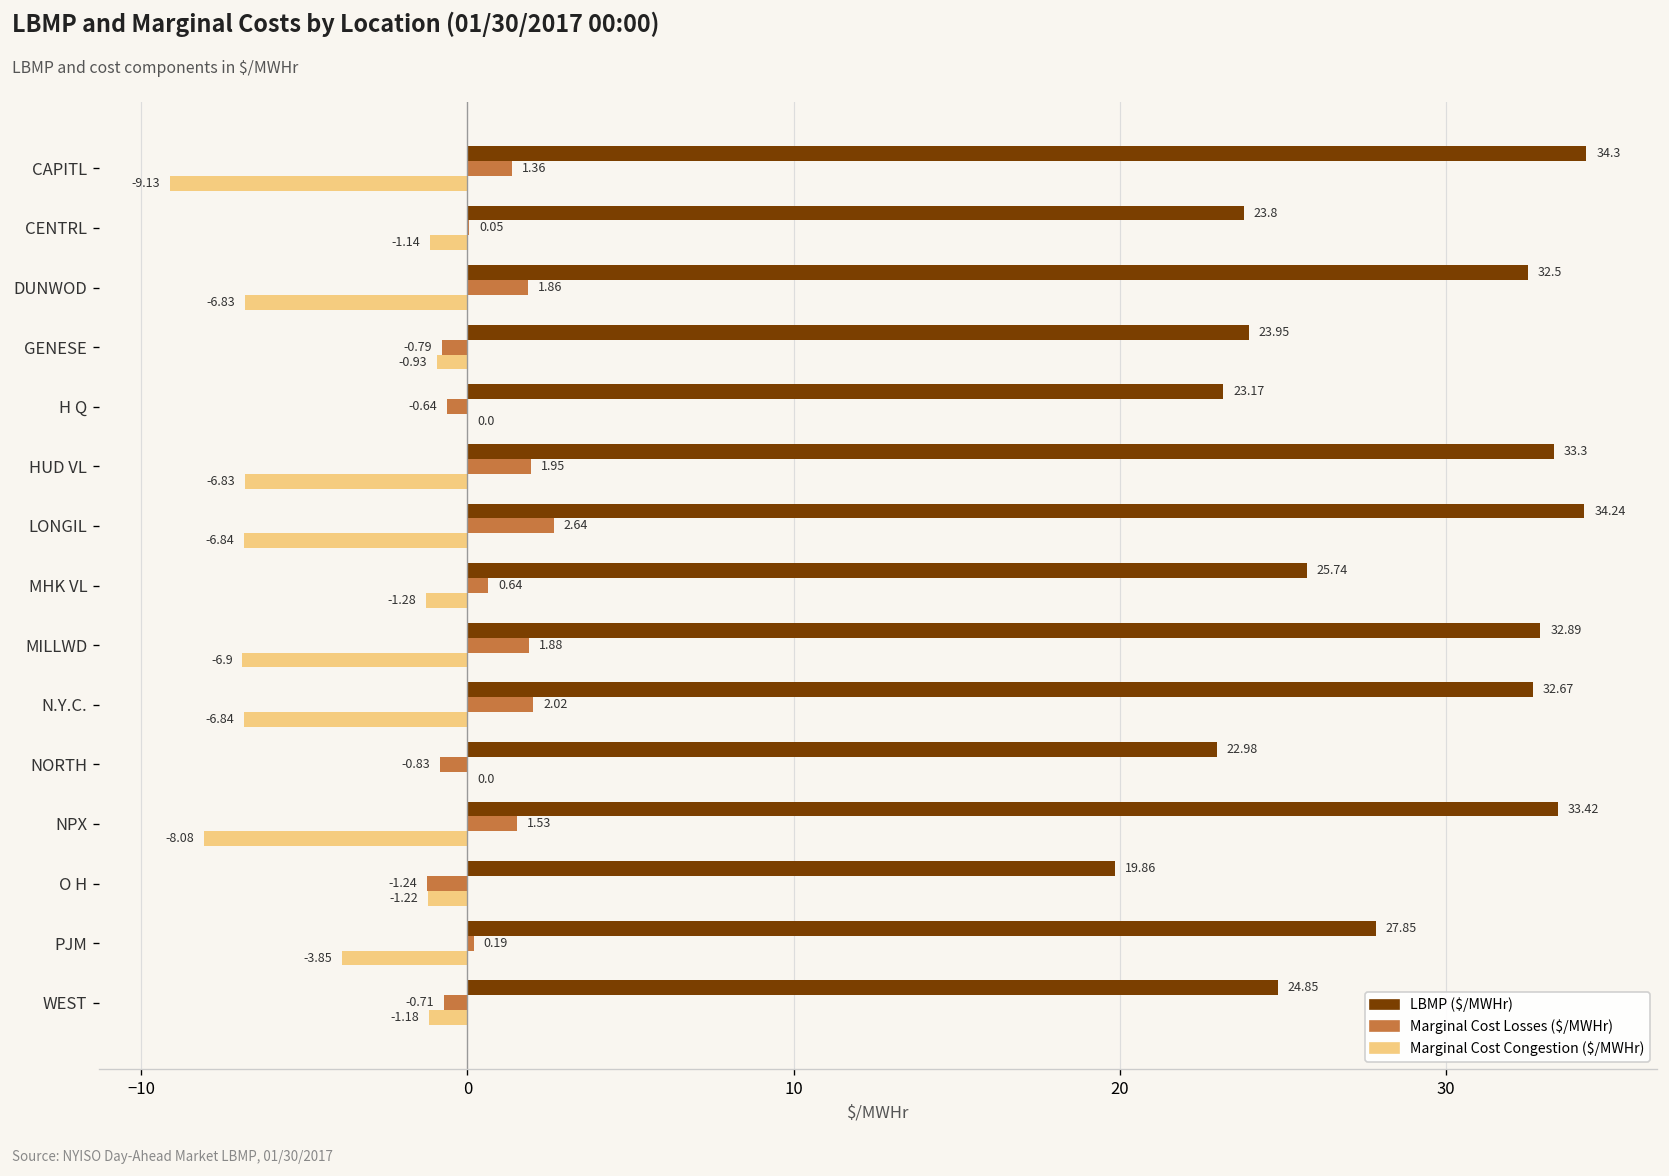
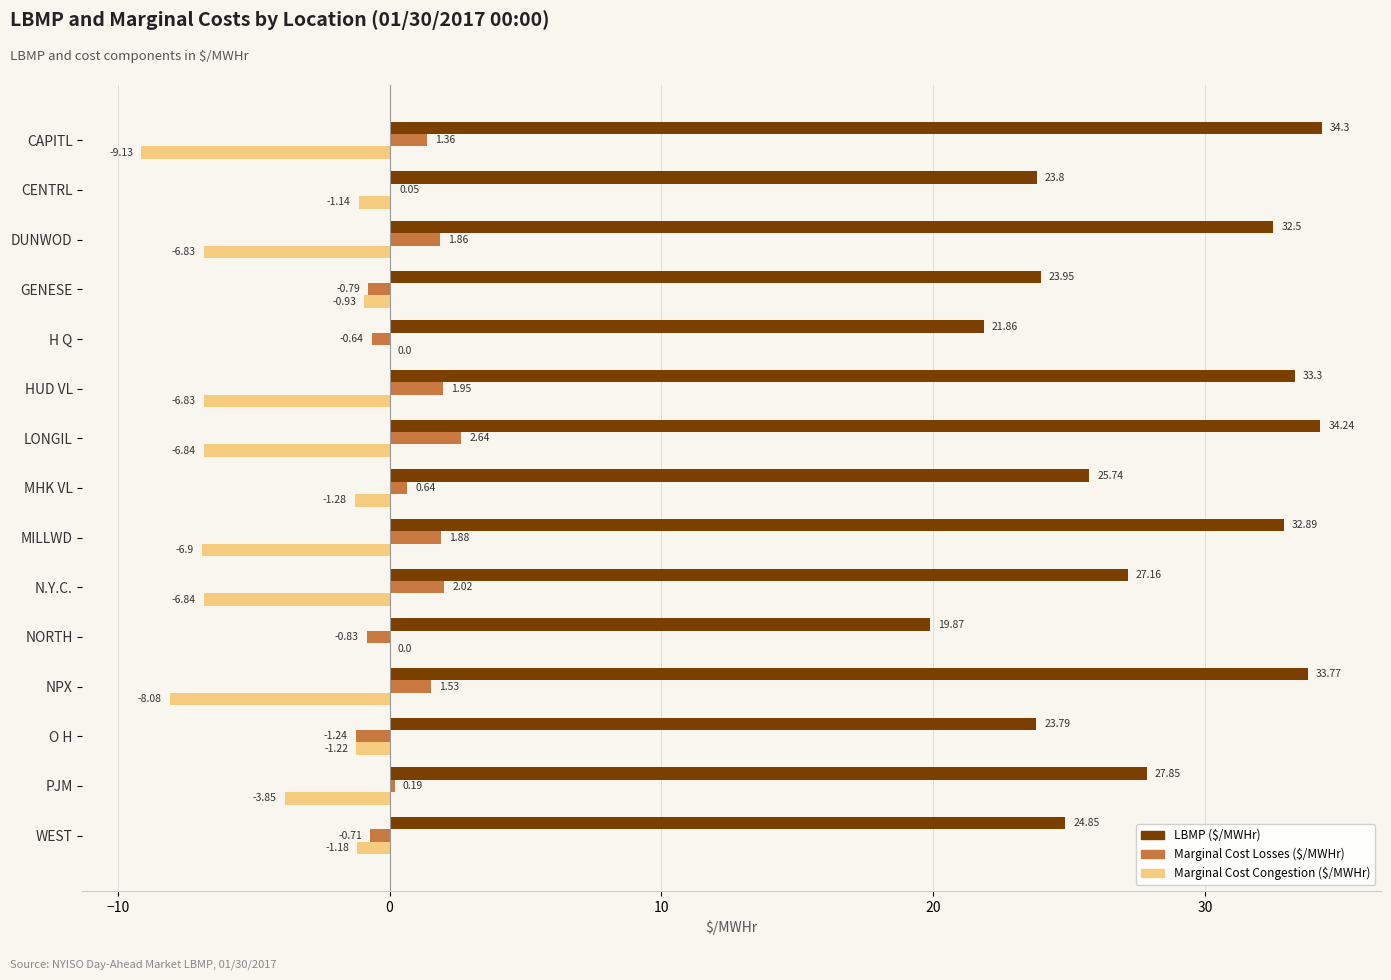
LBMP ($/MWHr), H Q: 23.17 -> 21.86
LBMP ($/MWHr), N.Y.C.: 32.67 -> 27.16
LBMP ($/MWHr), NORTH: 22.98 -> 19.87
LBMP ($/MWHr), NPX: 33.42 -> 33.77
LBMP ($/MWHr), O H: 19.86 -> 23.79
